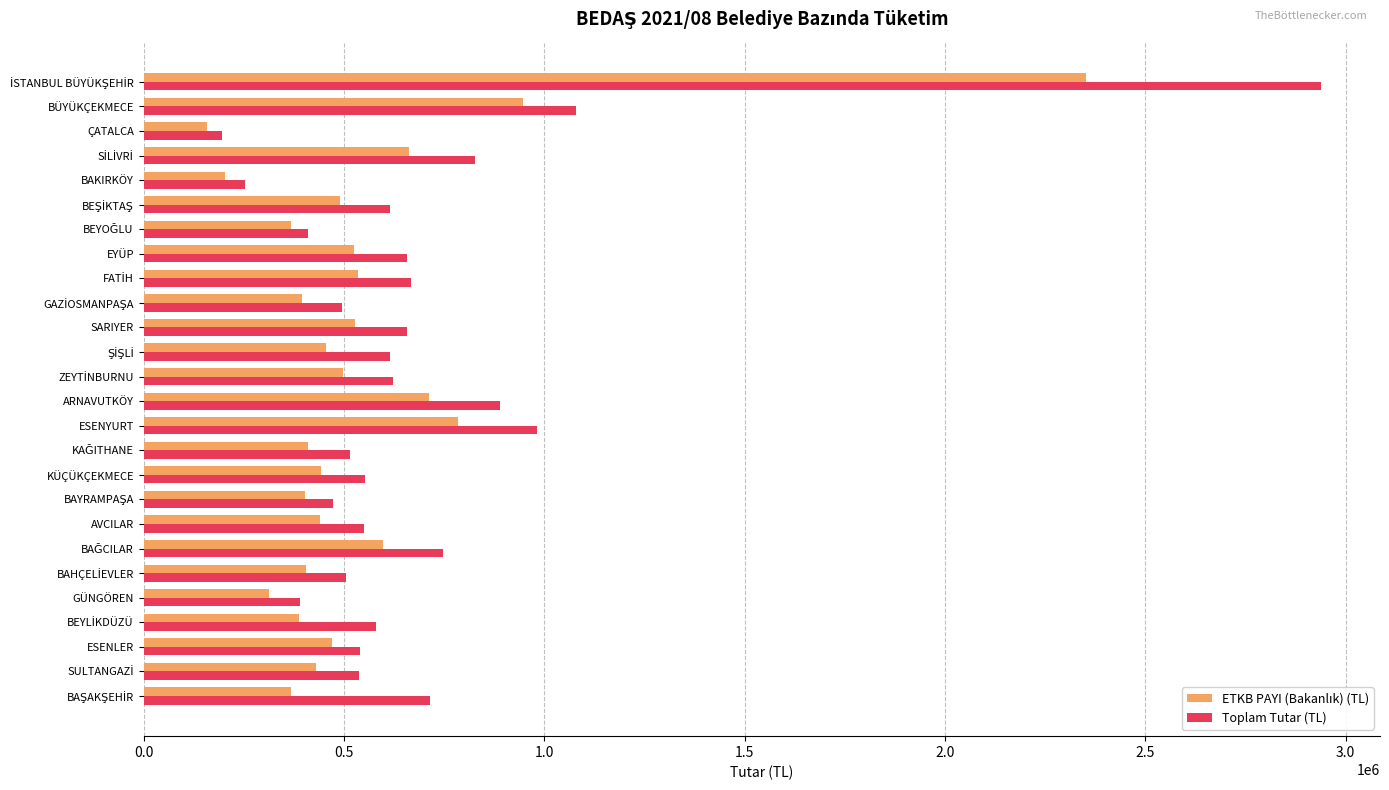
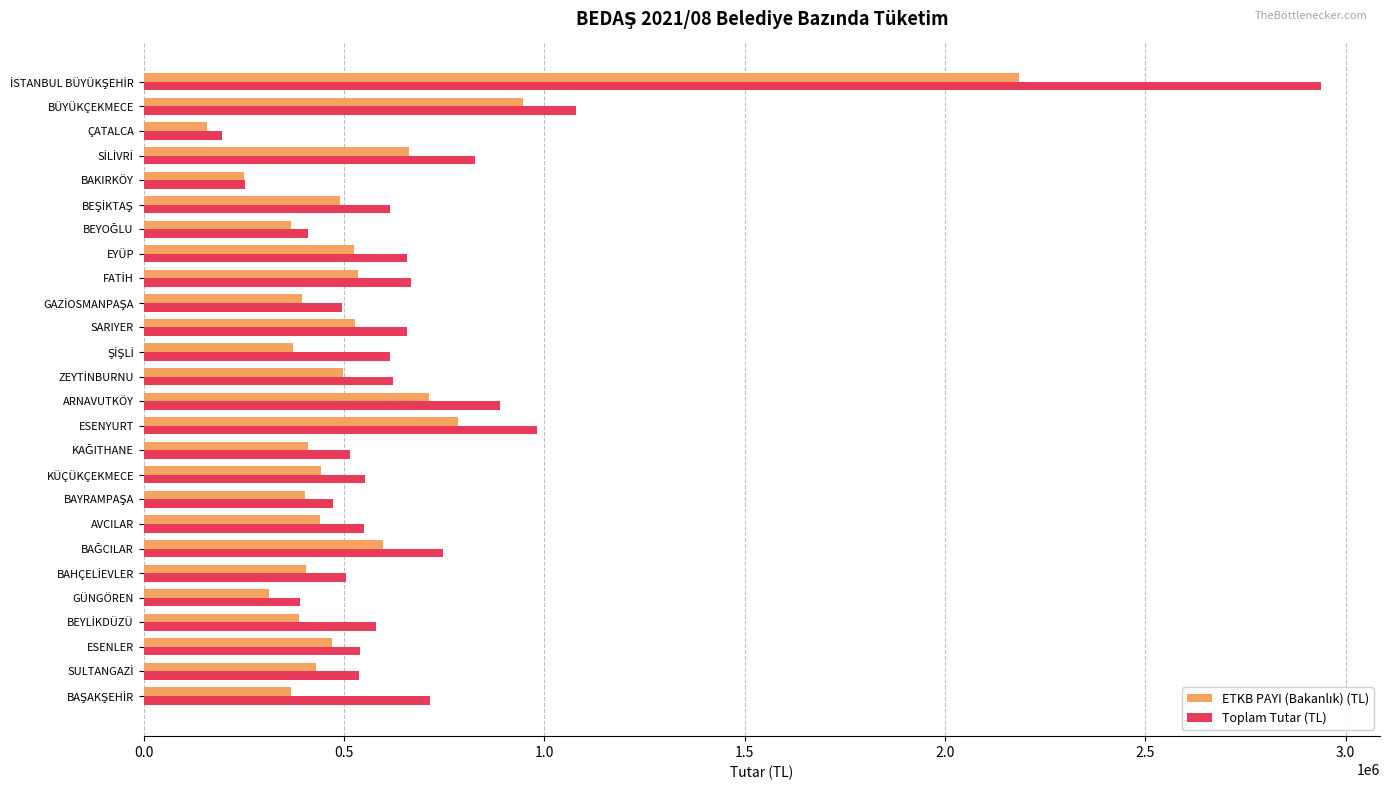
ETKB PAYI (Bakanlık) (TL), İSTANBUL BÜYÜKŞEHİR: 2350000 -> 2180000
ETKB PAYI (Bakanlık) (TL), BAKIRKÖY: 200000 -> 250000
ETKB PAYI (Bakanlık) (TL), ŞİŞLİ: 450000 -> 370000
